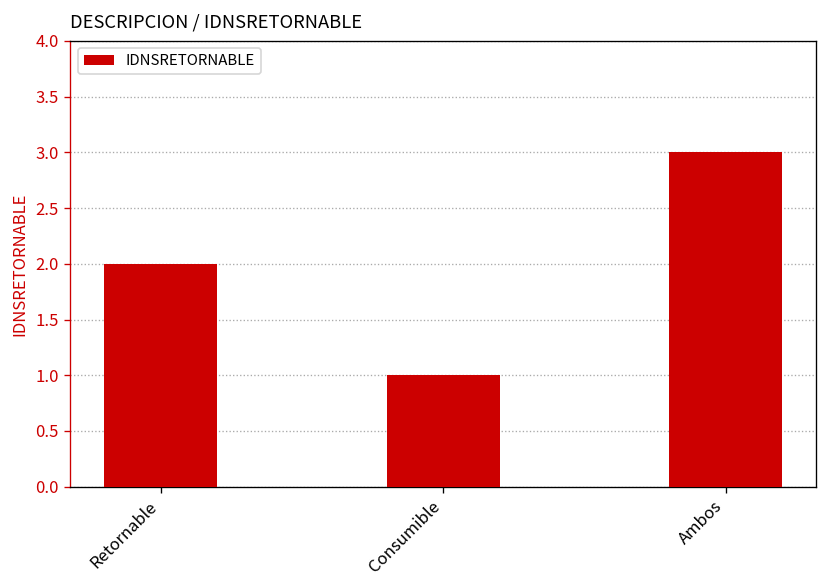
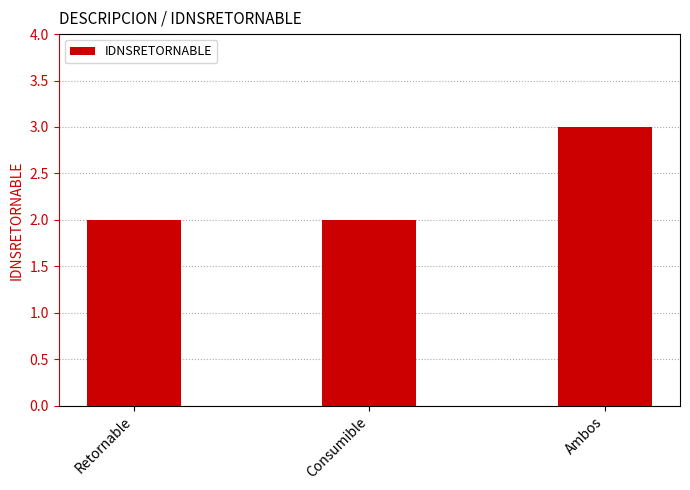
Consumible: 1 -> 2
